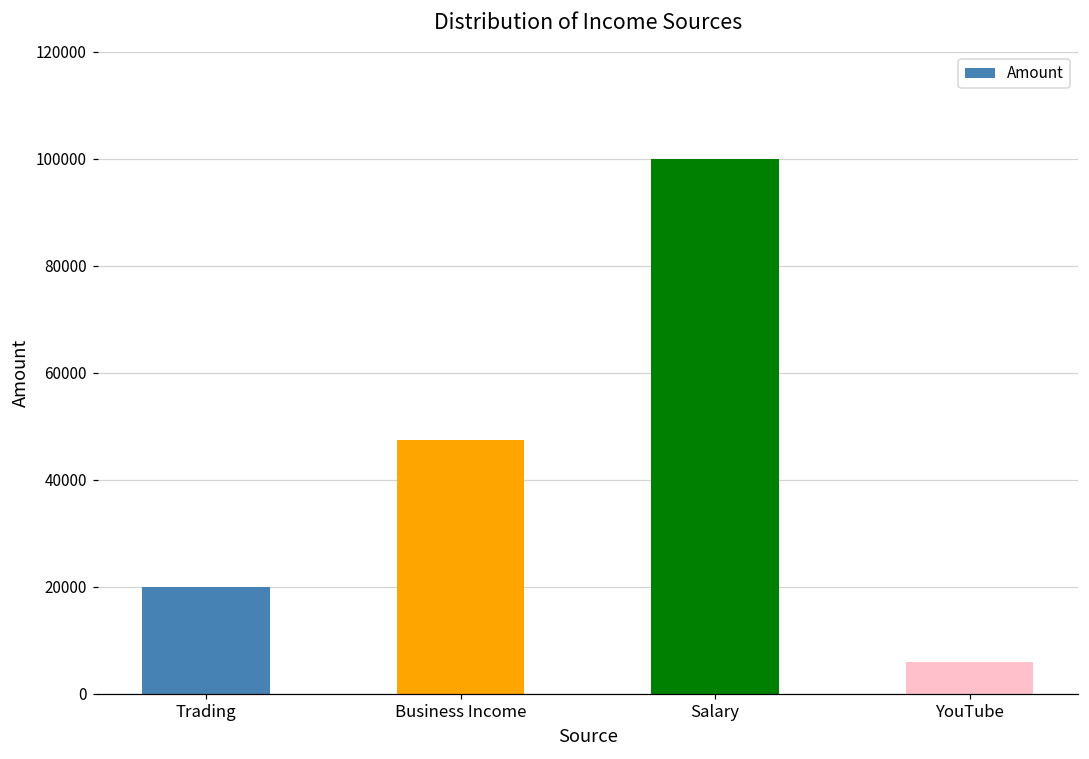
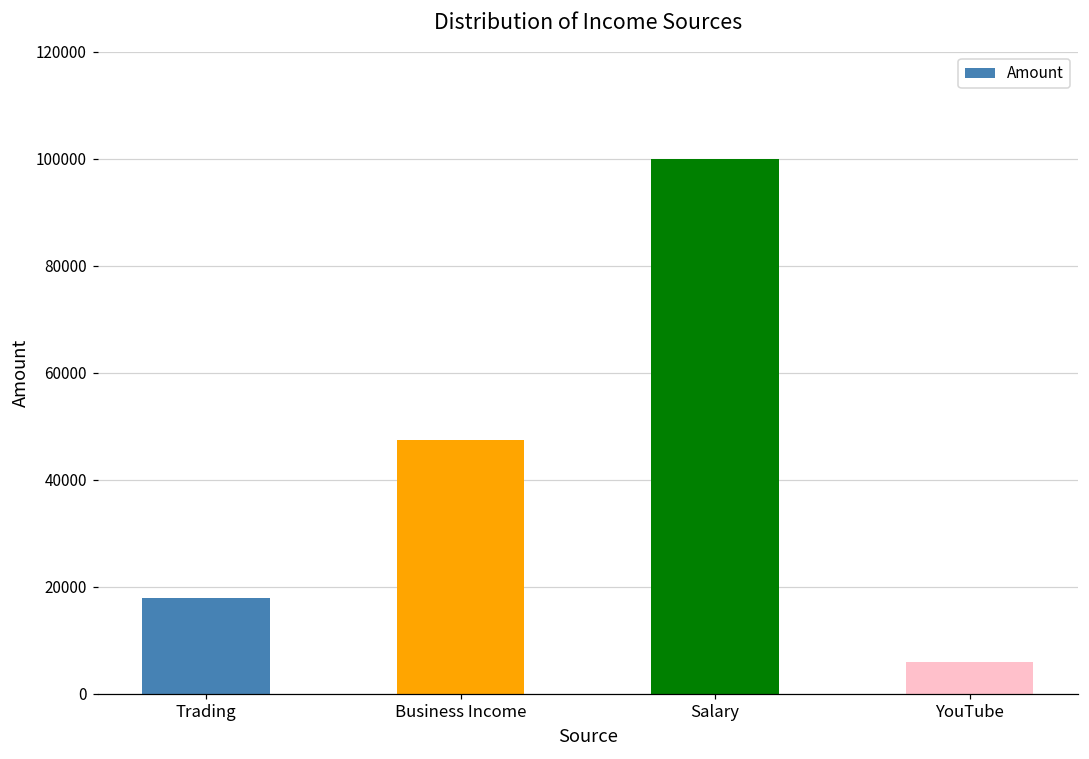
Trading: 20000 -> 18000
